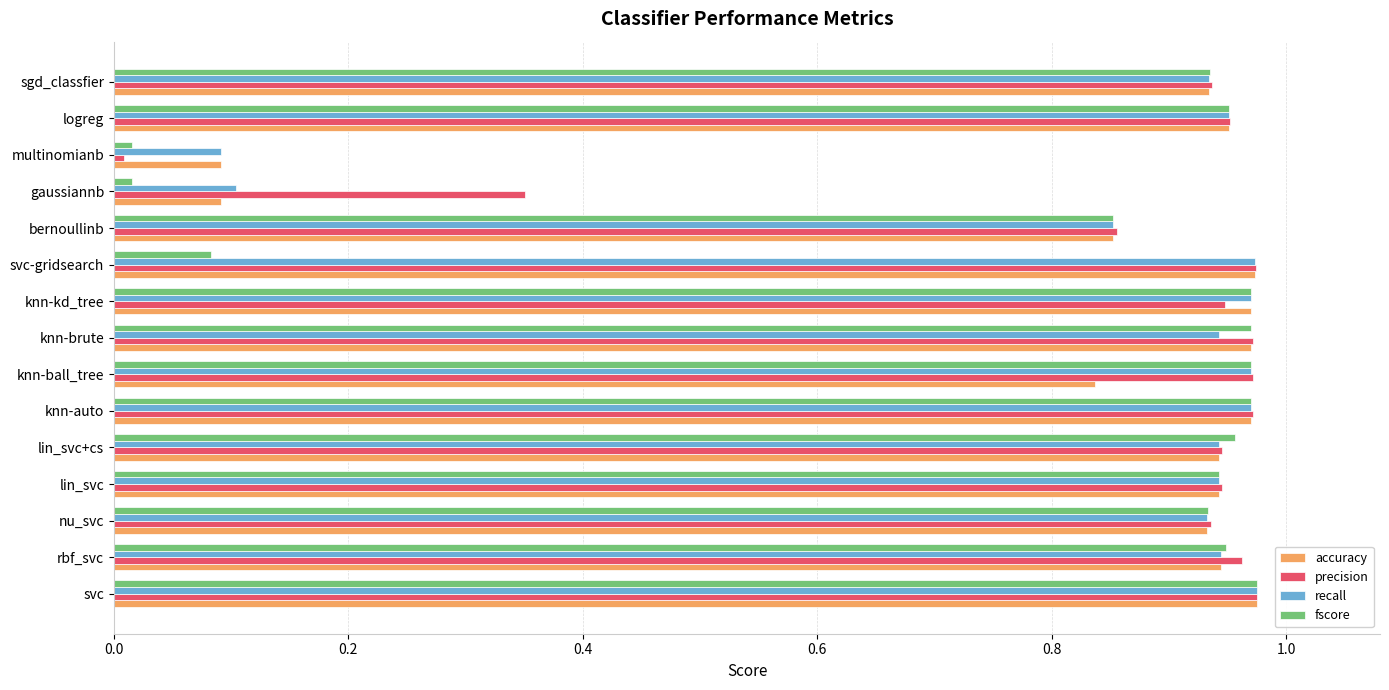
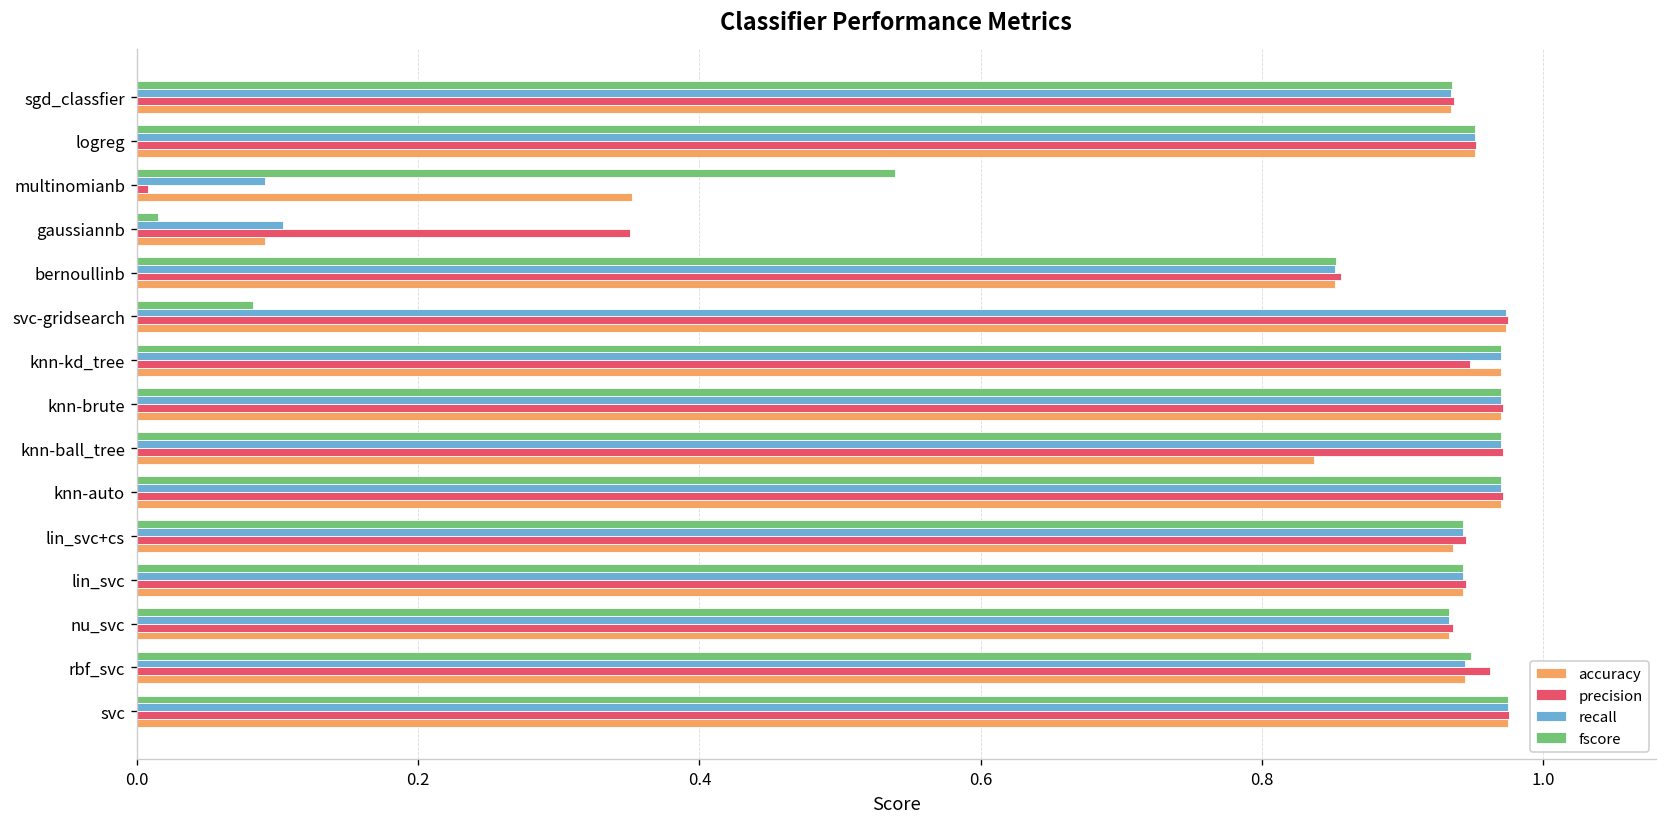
fscore, multinomianb: 0.015 -> 0.539
accuracy, multinomianb: 0.091 -> 0.352
recall, knn-brute: 0.943 -> 0.970
fscore, lin_svc+cs: 0.957 -> 0.943
accuracy, lin_svc+cs: 0.943 -> 0.936
